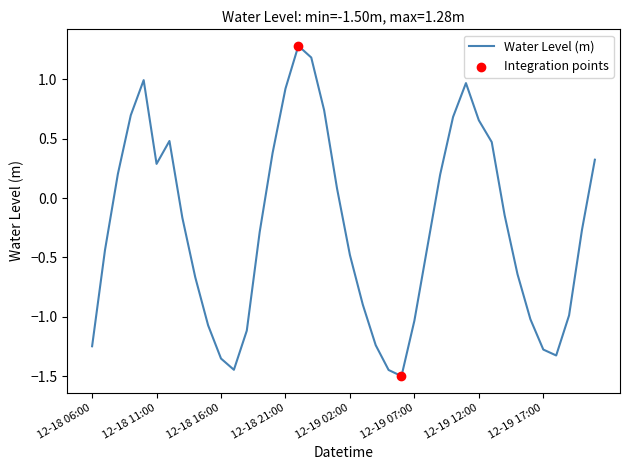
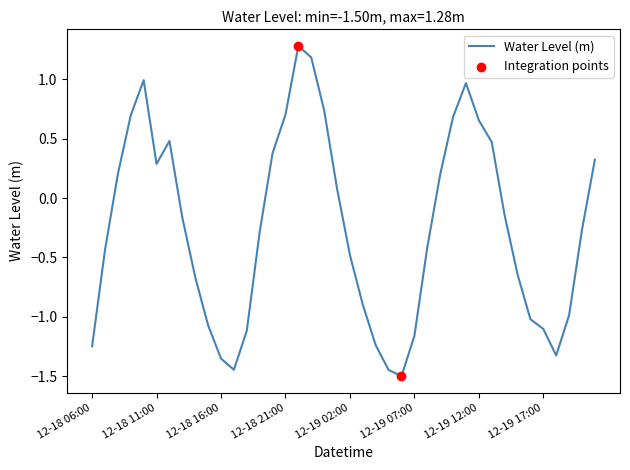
Water Level (m), 12-18 21:00: 0.92 -> 0.70
Water Level (m), 12-19 07:00: -1.03 -> -1.16
Water Level (m), 12-19 17:00: -1.27 -> -1.10
